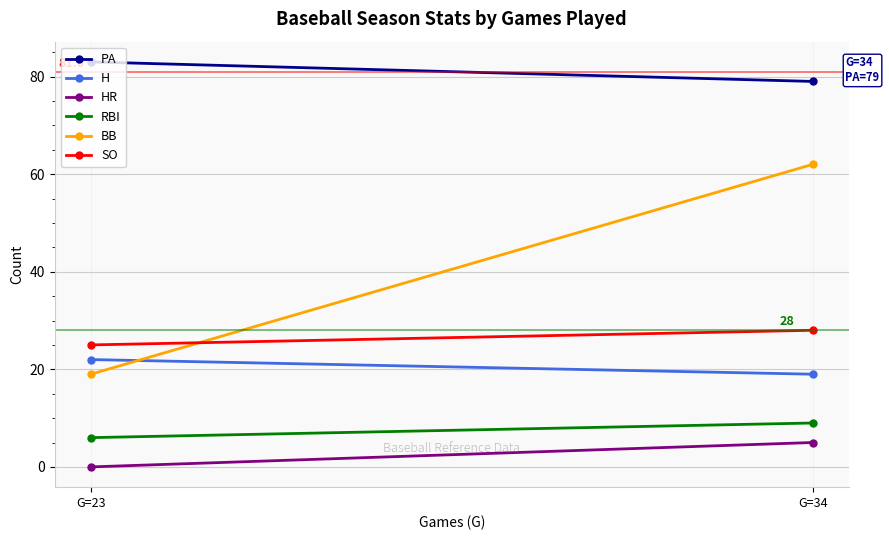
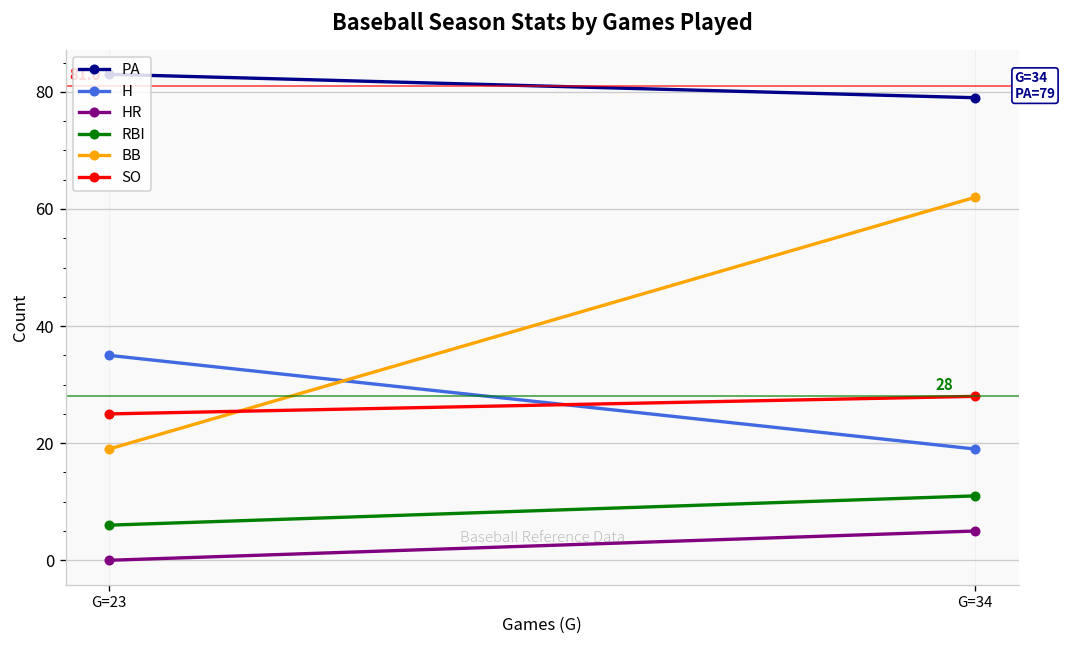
H, G=23: 22 -> 35
RBI, G=34: 9 -> 11
